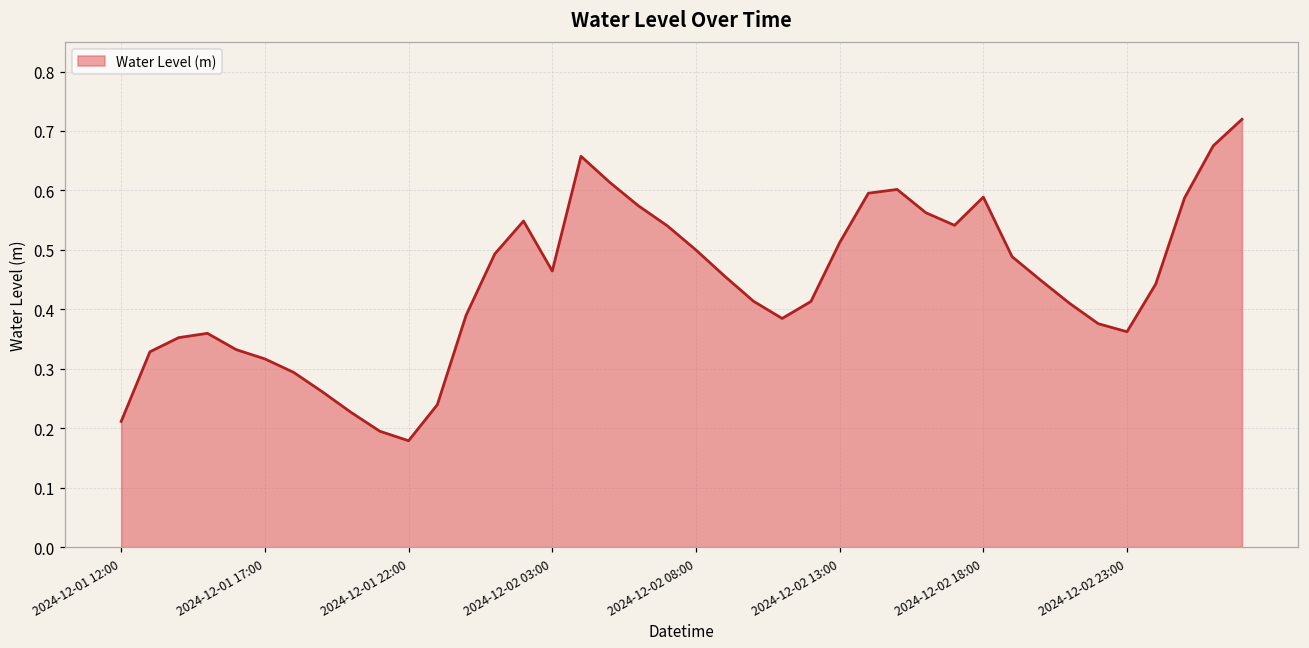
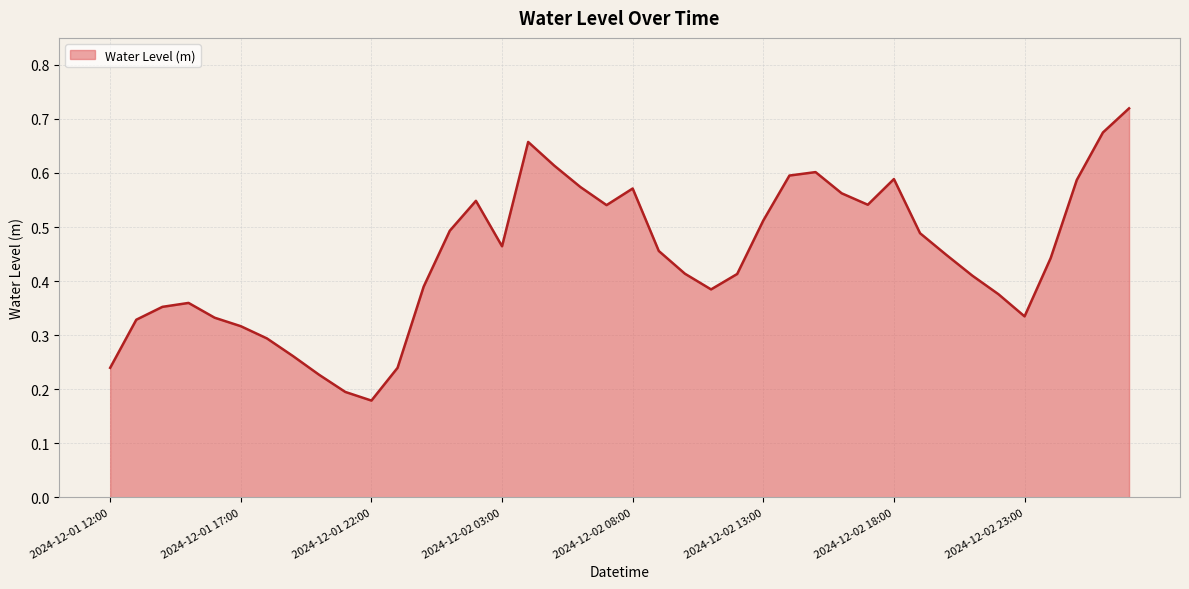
2024-12-01 12:00: 0.21 -> 0.24
2024-12-02 08:00: 0.50 -> 0.57
2024-12-02 23:00: 0.36 -> 0.33
